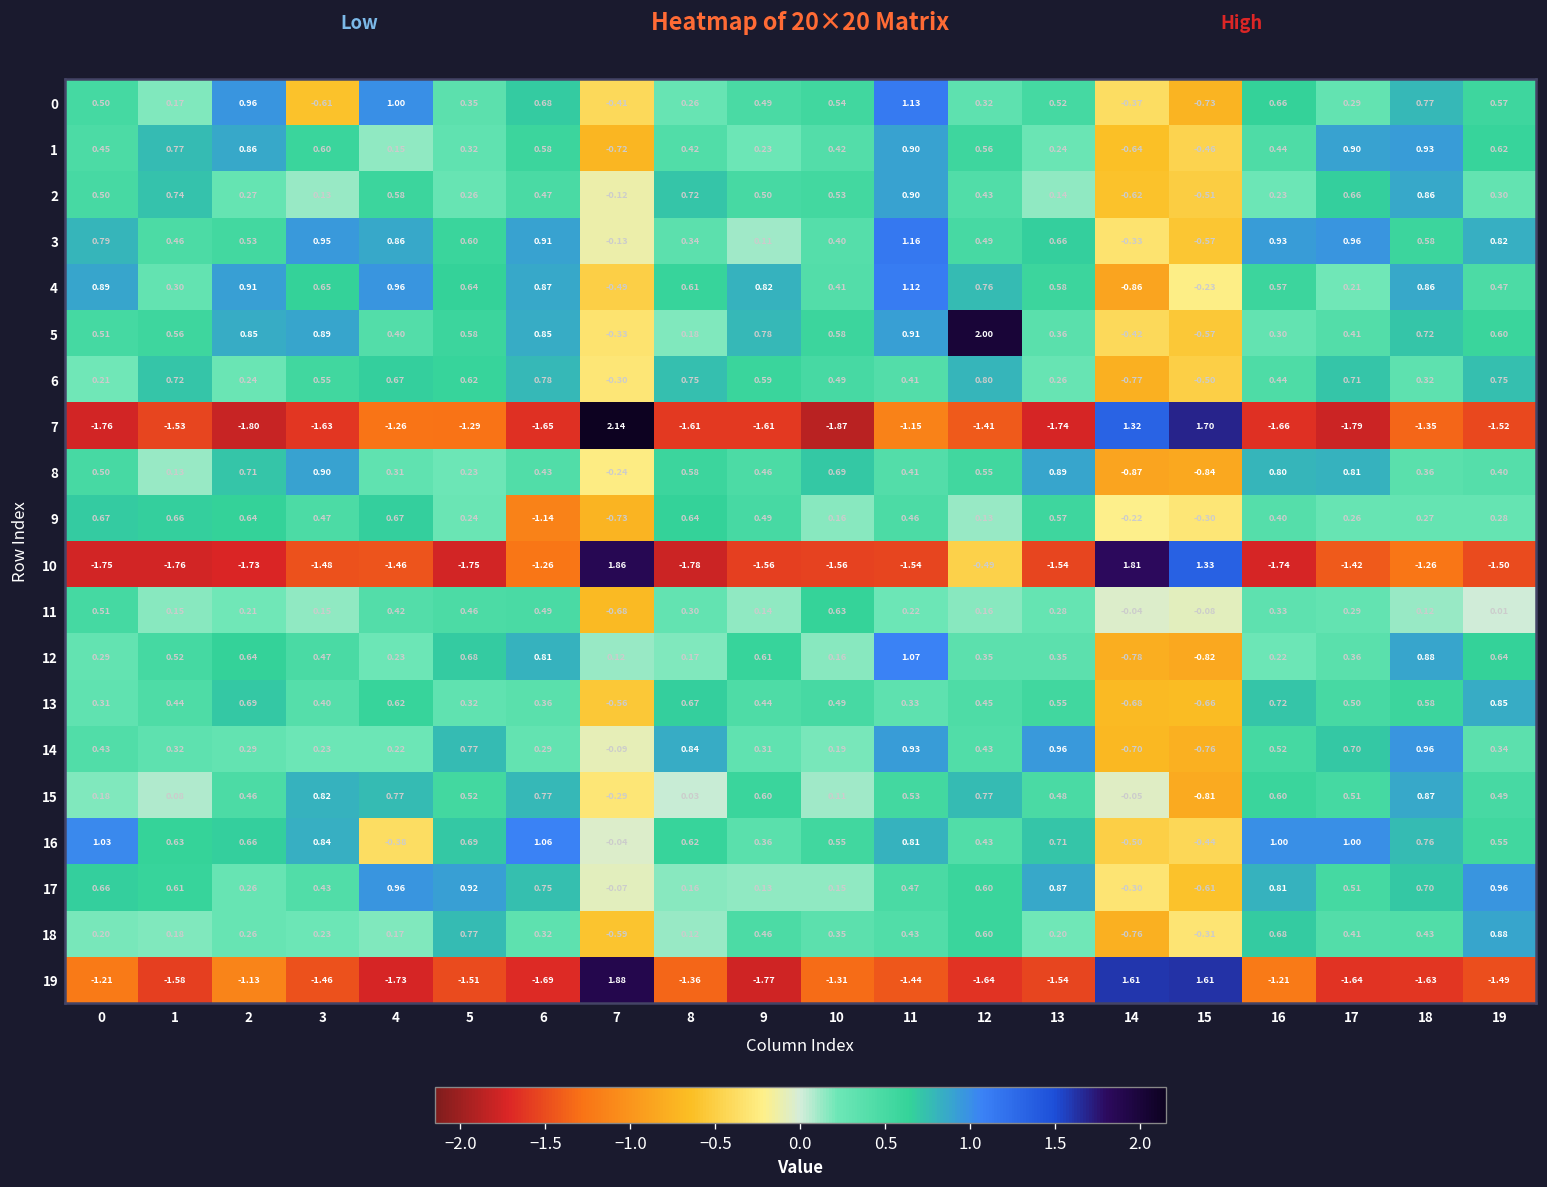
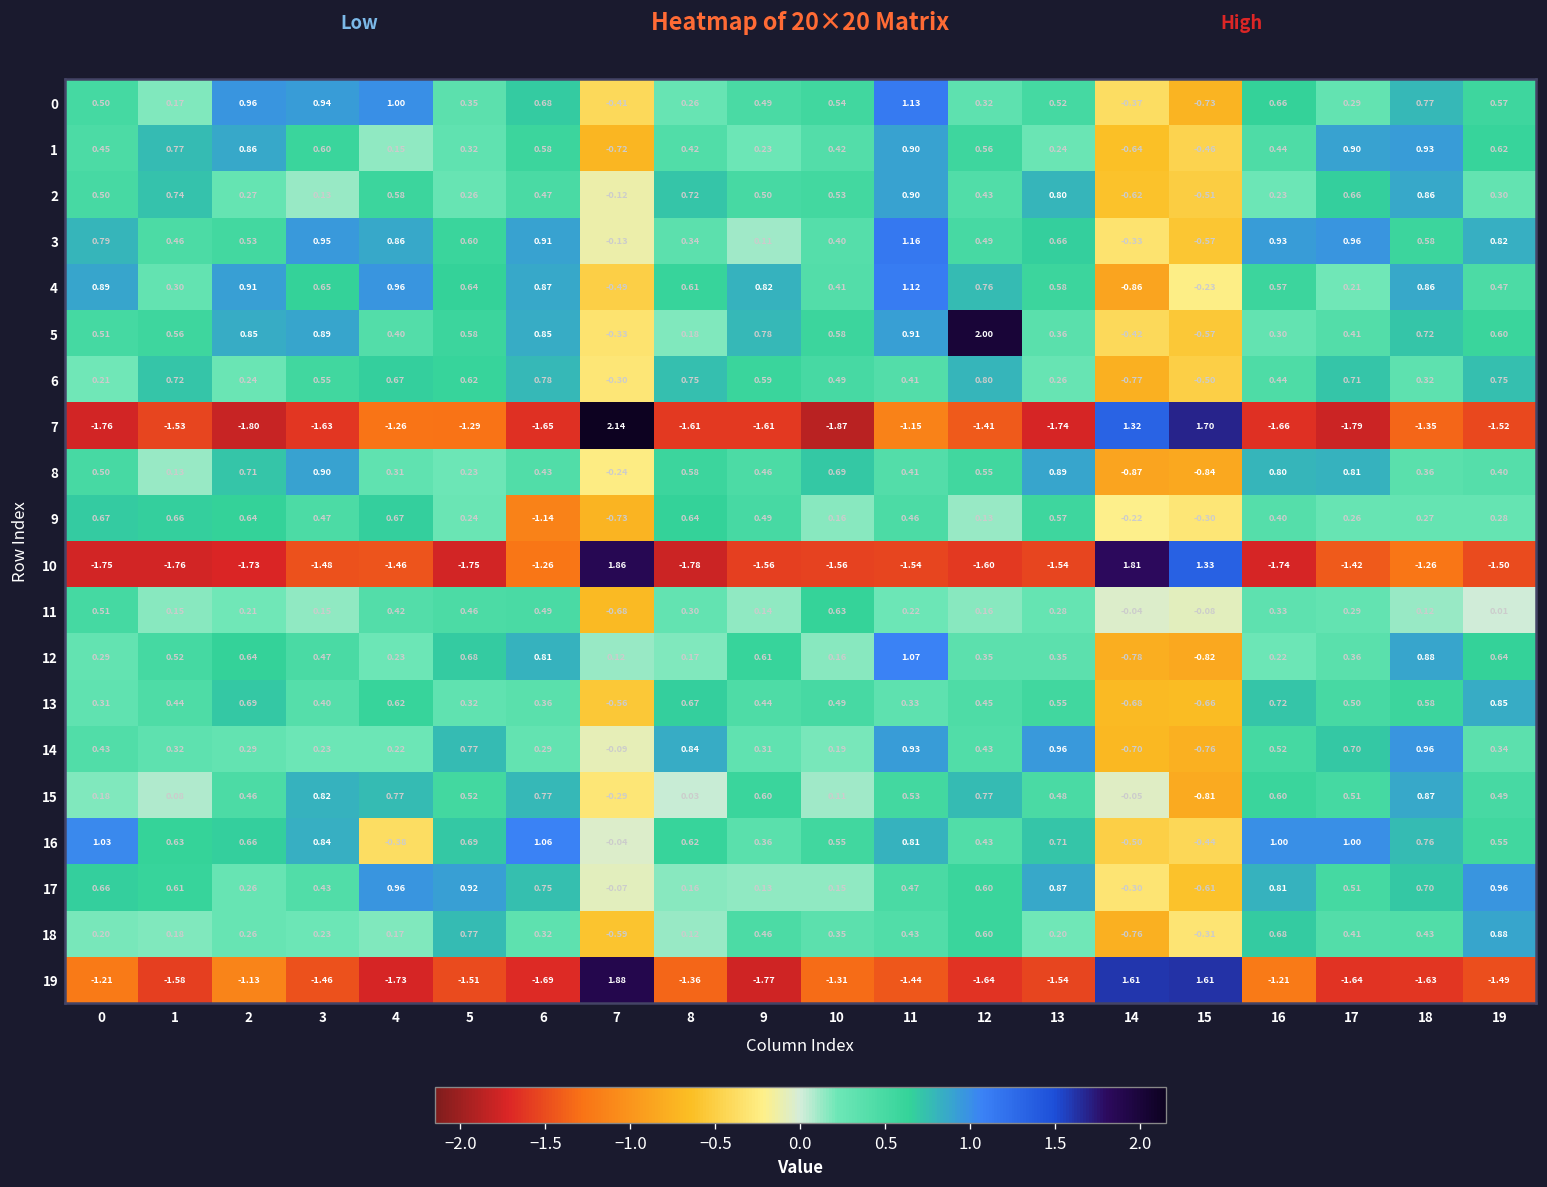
0, 3: -0.61 -> 0.94
2, 13: 0.14 -> 0.80
10, 12: -0.49 -> -1.60
